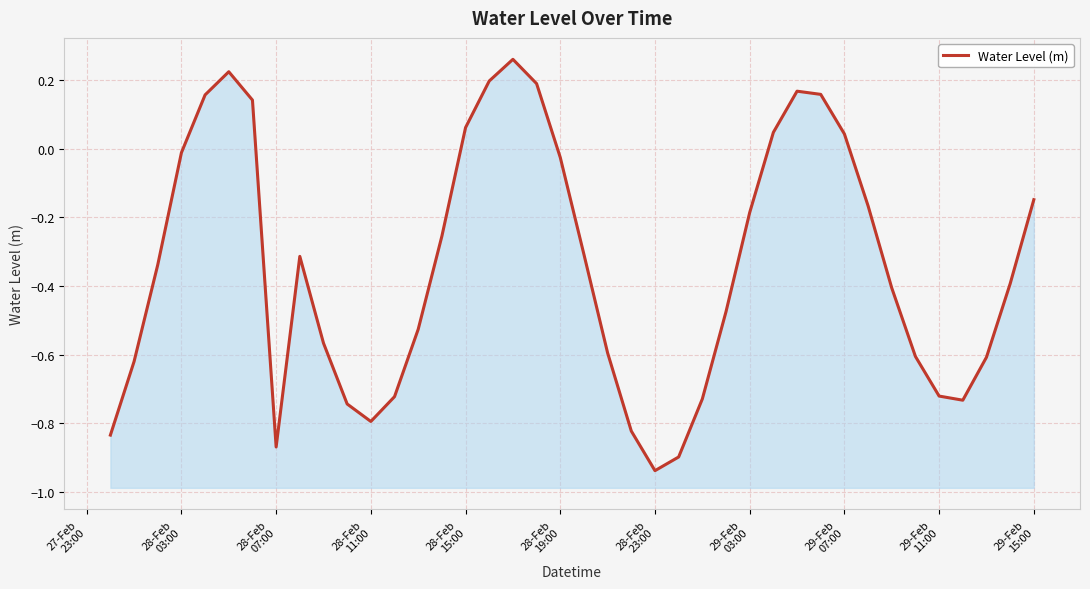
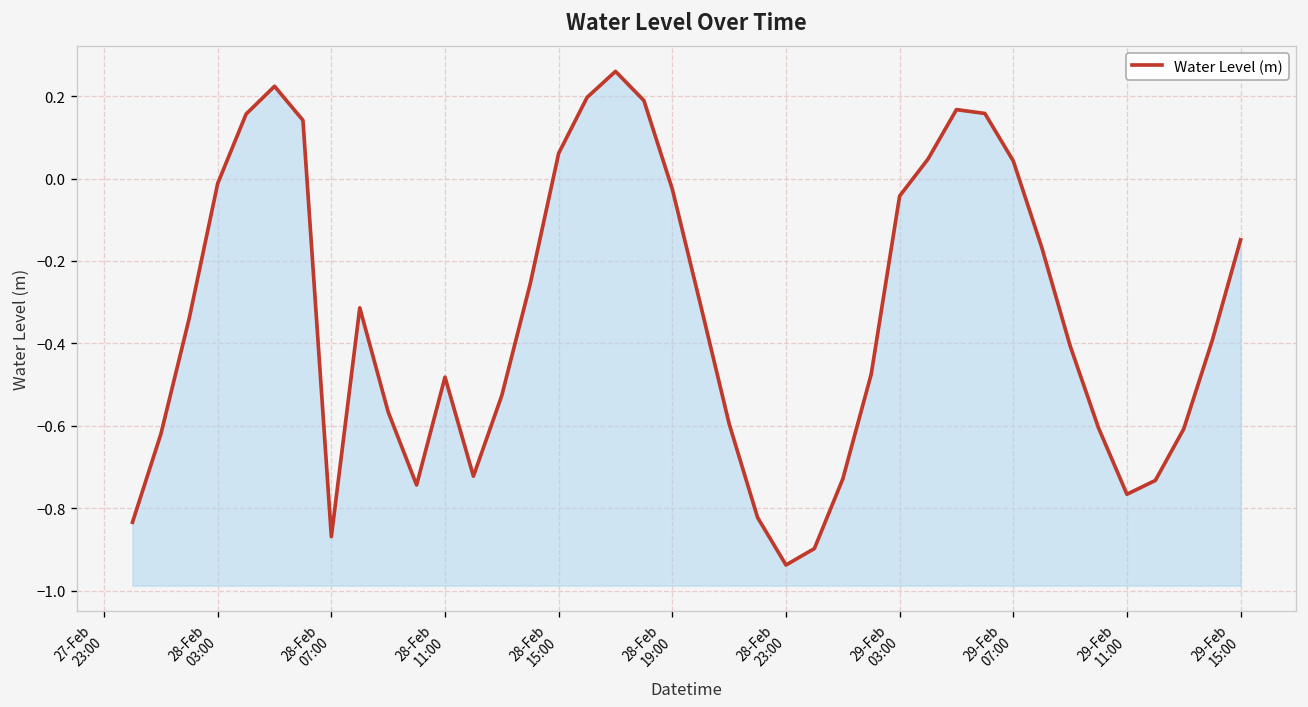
28-Feb 11:00: -0.79 -> -0.48
29-Feb 03:00: -0.19 -> -0.04
29-Feb 11:00: -0.72 -> -0.77
